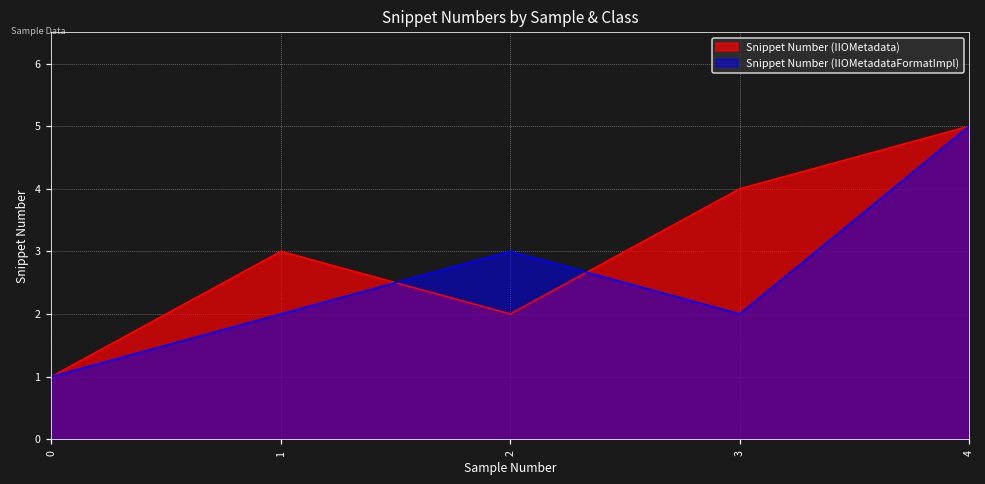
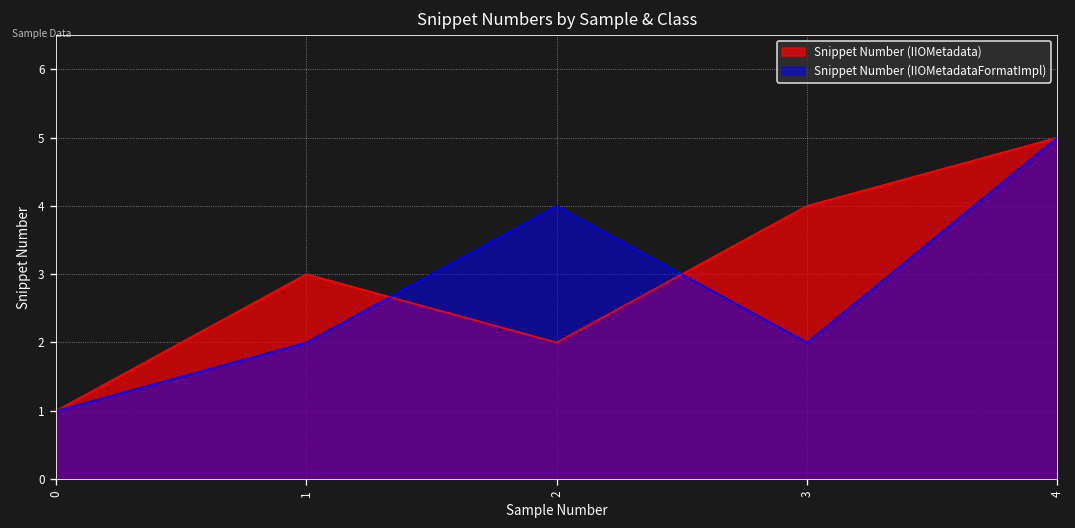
Snippet Number (IIOMetadataFormatImpl), 2: 3 -> 4
